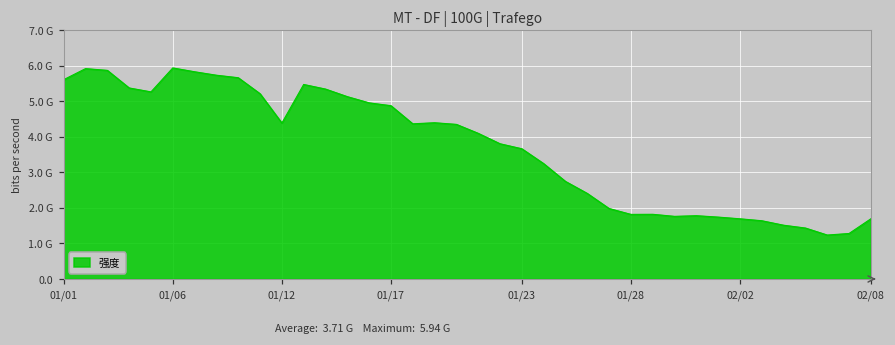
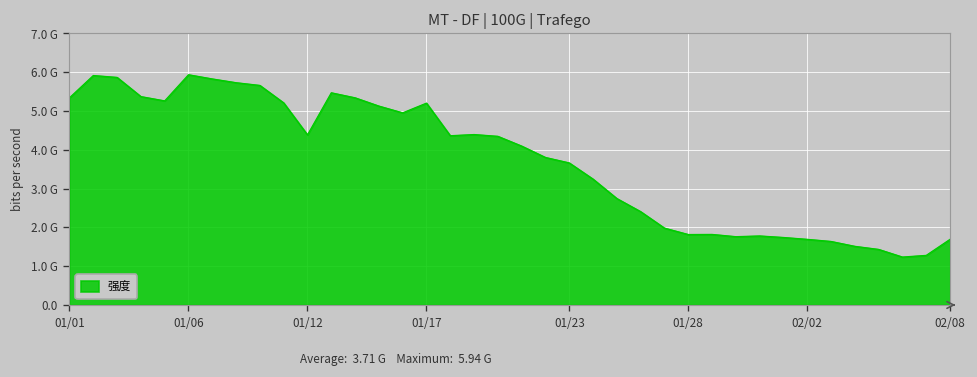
01/01: 5600000000 -> 5300000000
01/17: 4900000000 -> 5200000000
